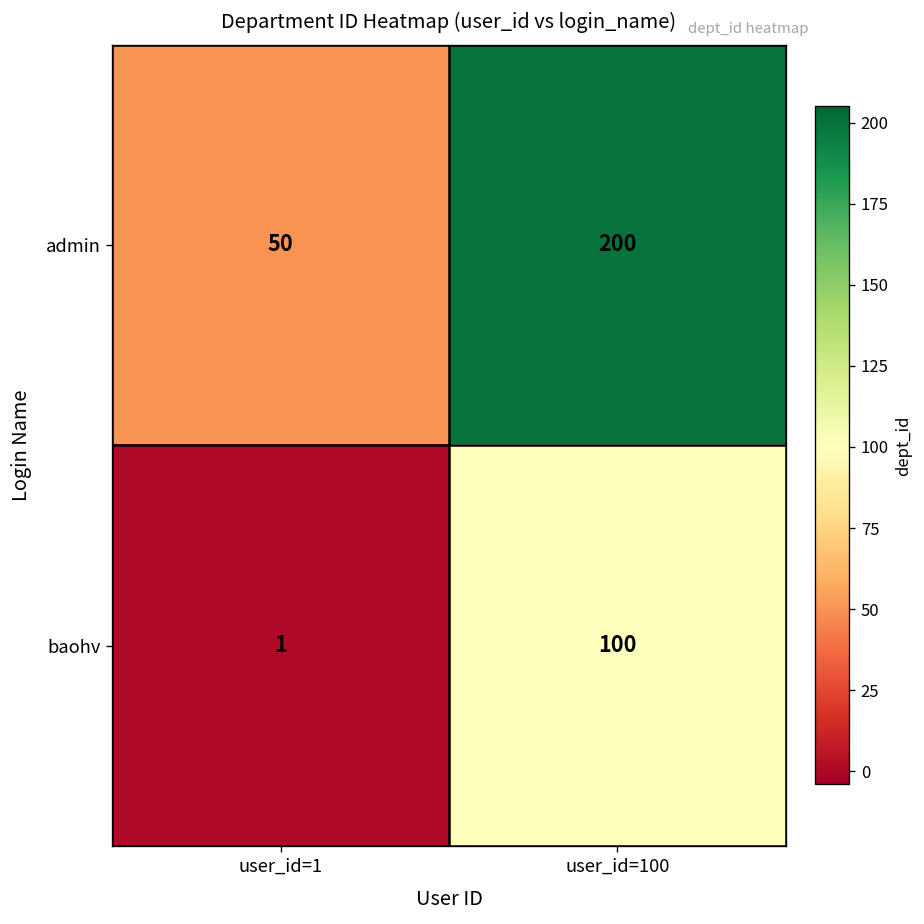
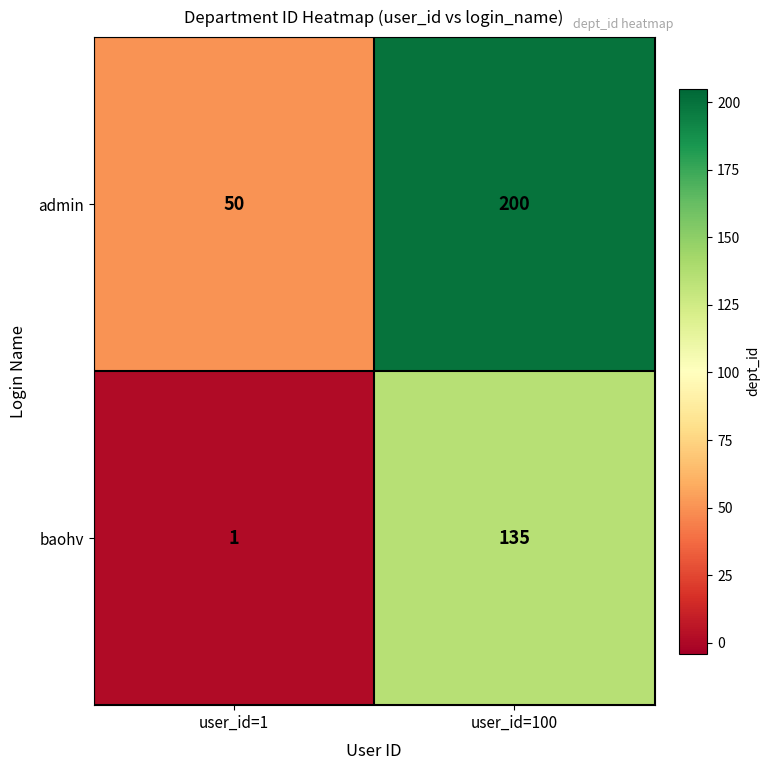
baohv, user_id=100: 100 -> 135
